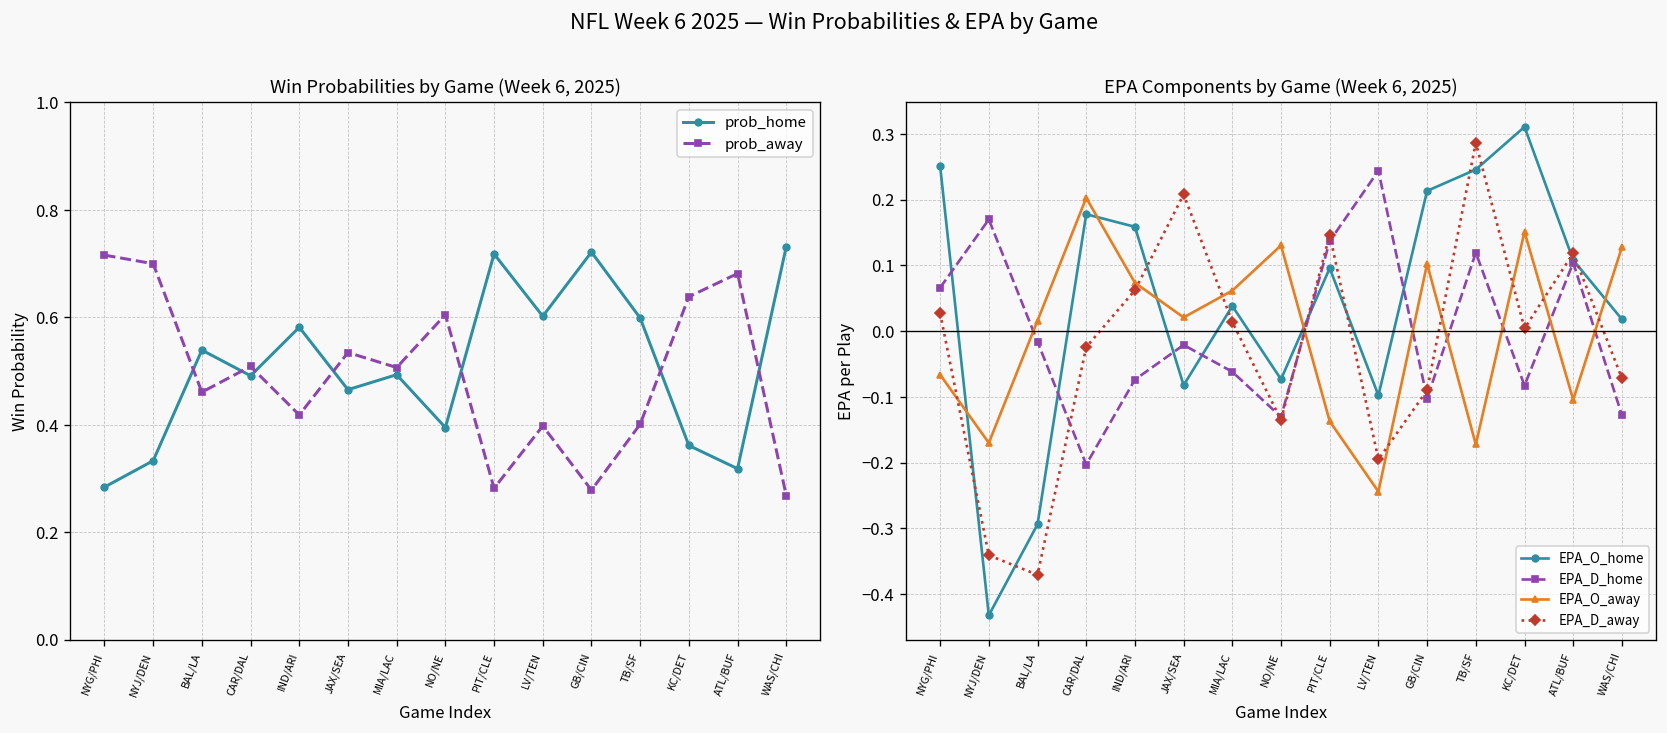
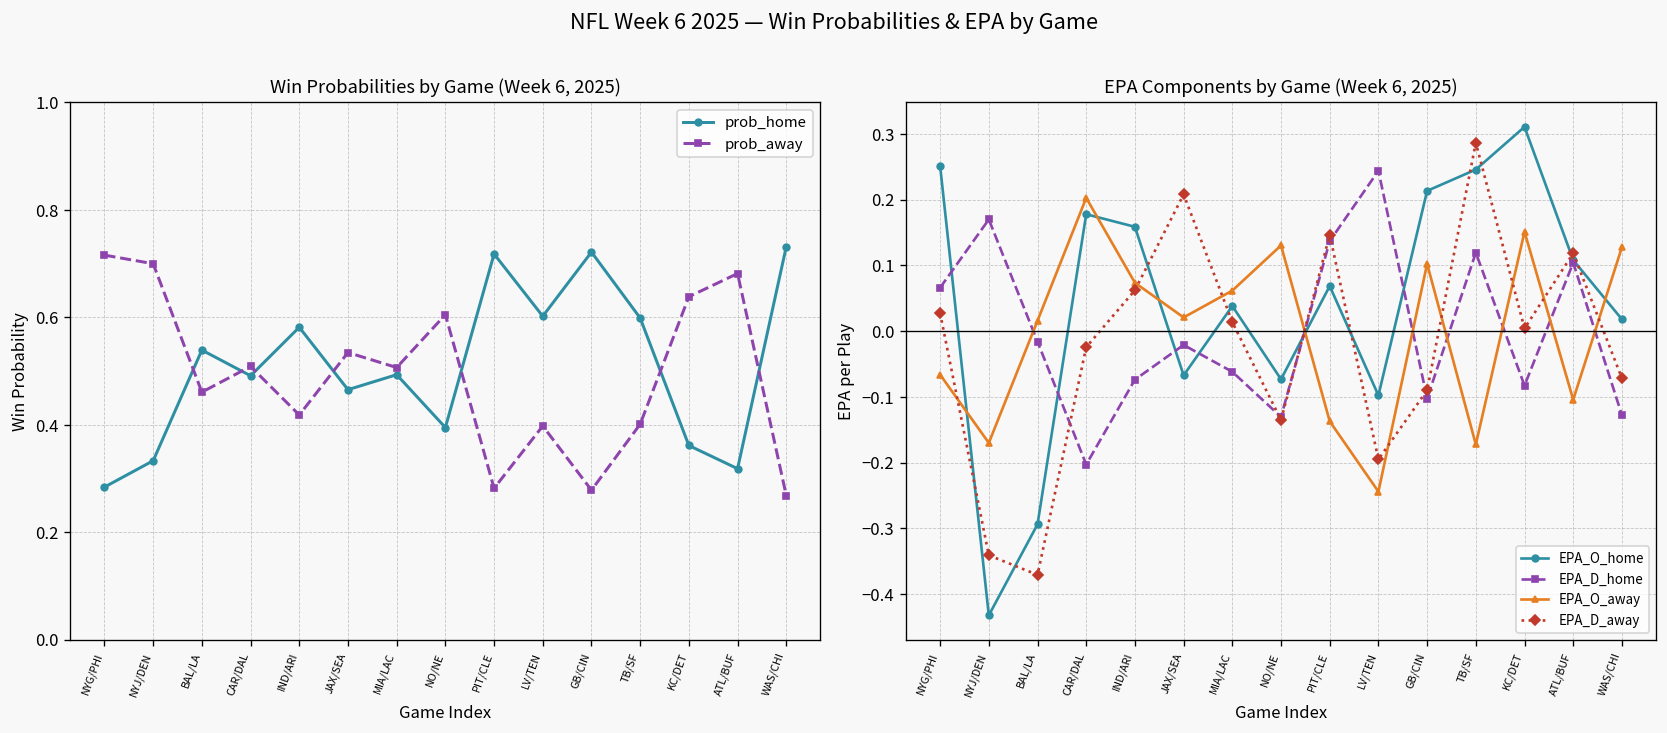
EPA Components by Game (Week 6, 2025), EPA_O_home, JAX/SEA: -0.08 -> -0.07
EPA Components by Game (Week 6, 2025), EPA_O_home, PIT/CLE: 0.10 -> 0.07
